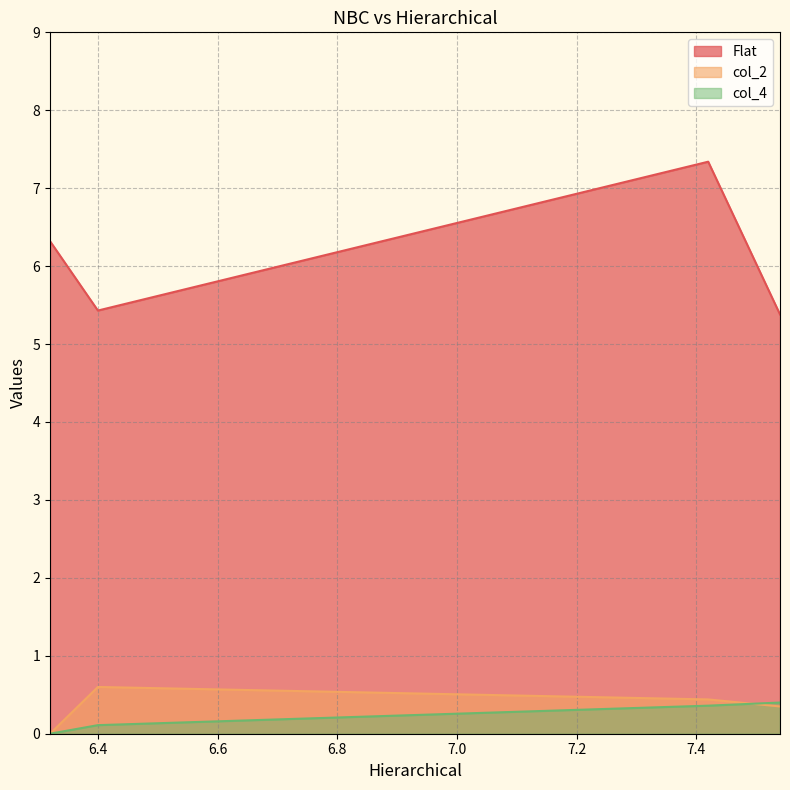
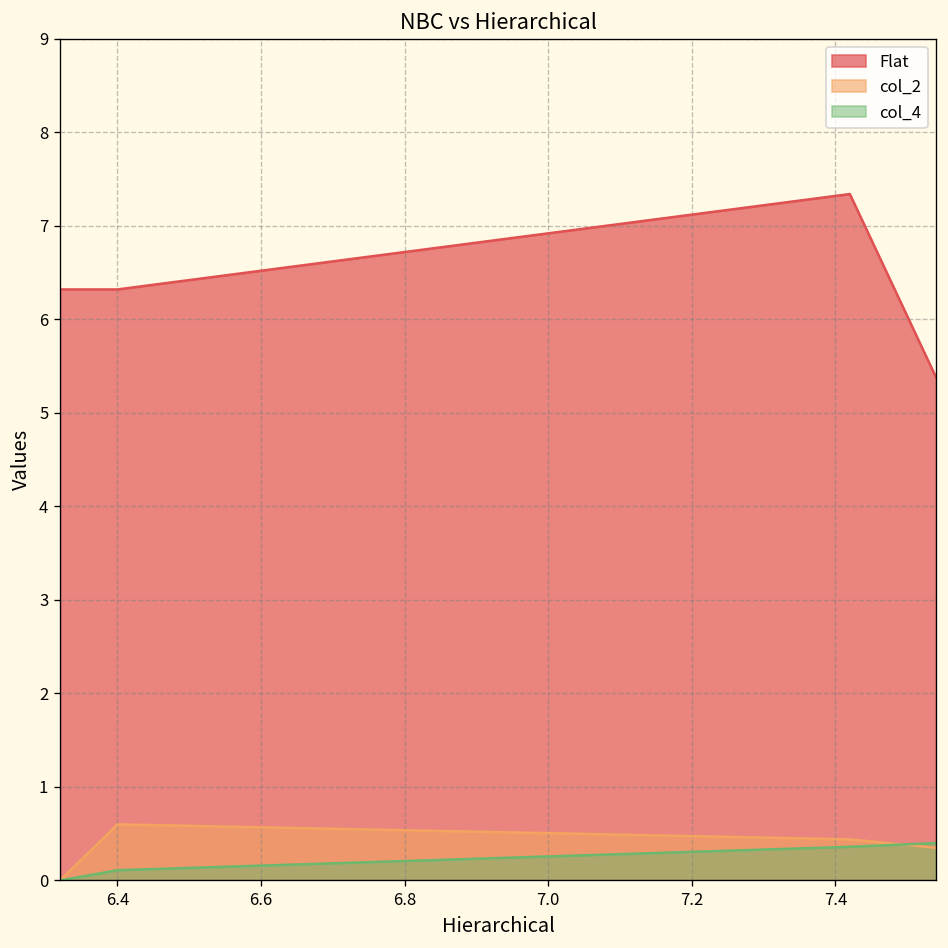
Flat, 6.4: 5.4 -> 6.3
